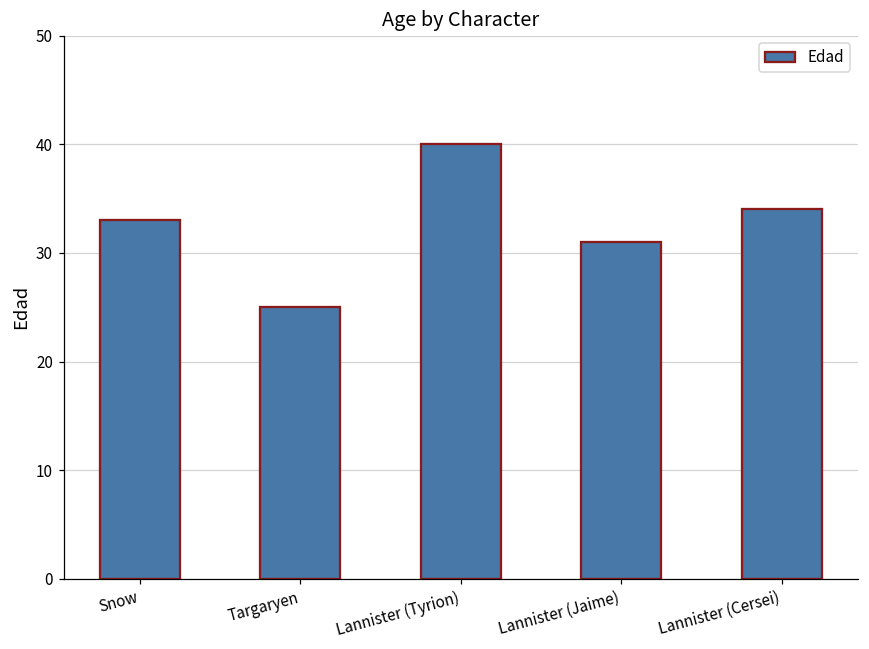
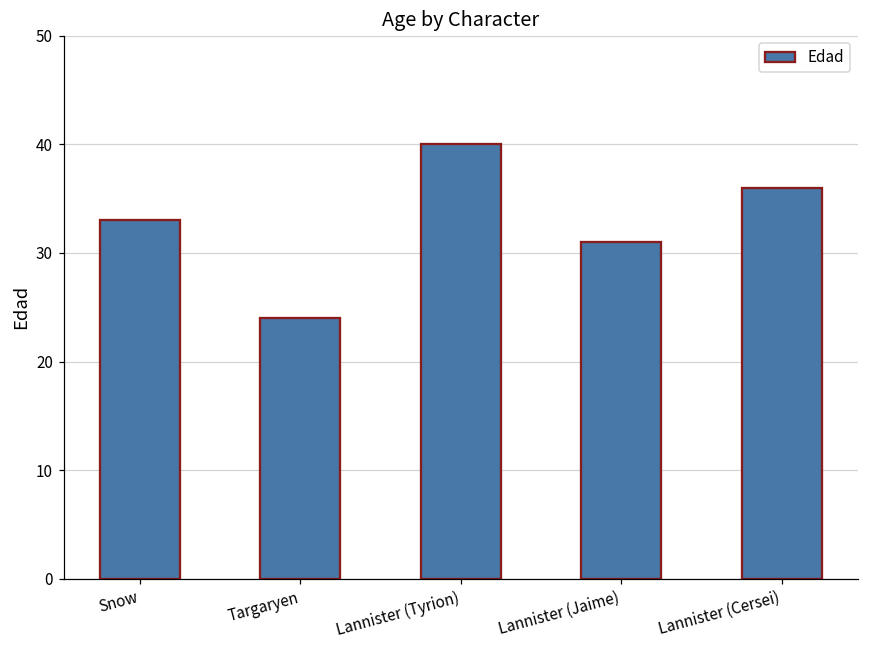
Targaryen: 25 -> 24
Lannister (Cersei): 34 -> 36
